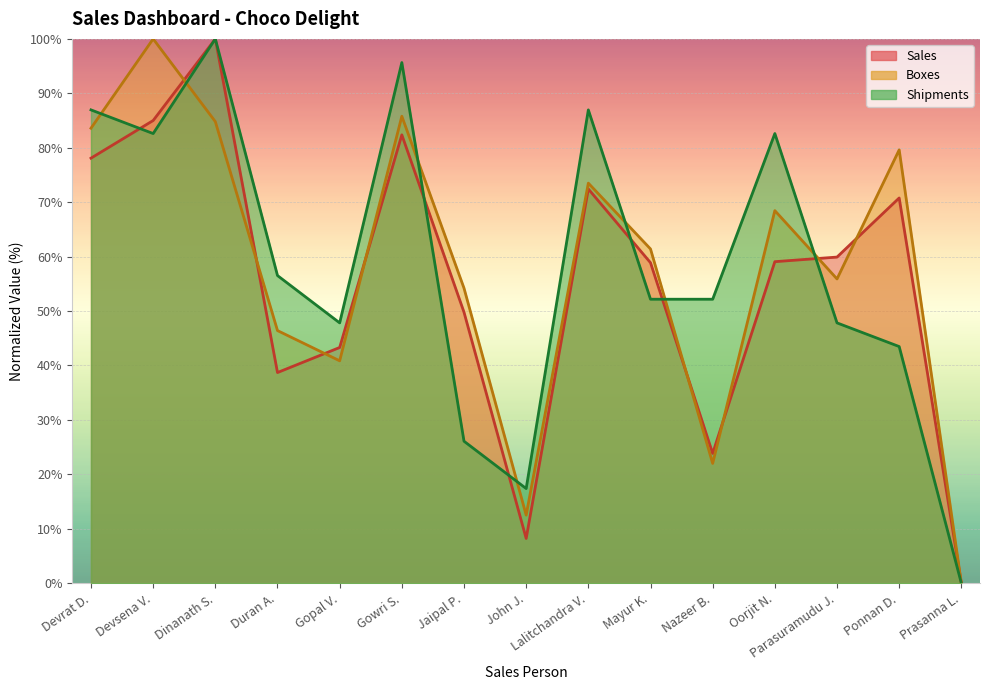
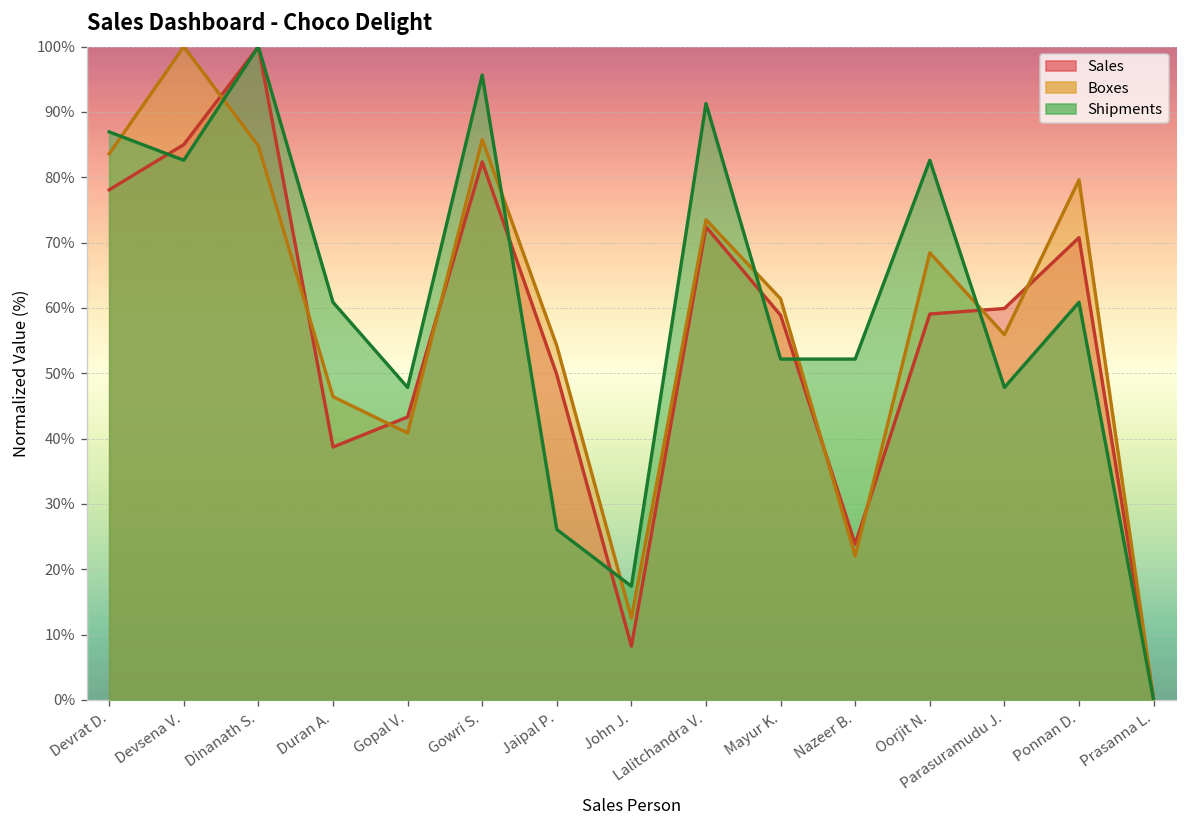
Shipments, Duran A.: 57% -> 61%
Shipments, Lalitchandra V.: 87% -> 91%
Shipments, Ponnan D.: 43% -> 61%
